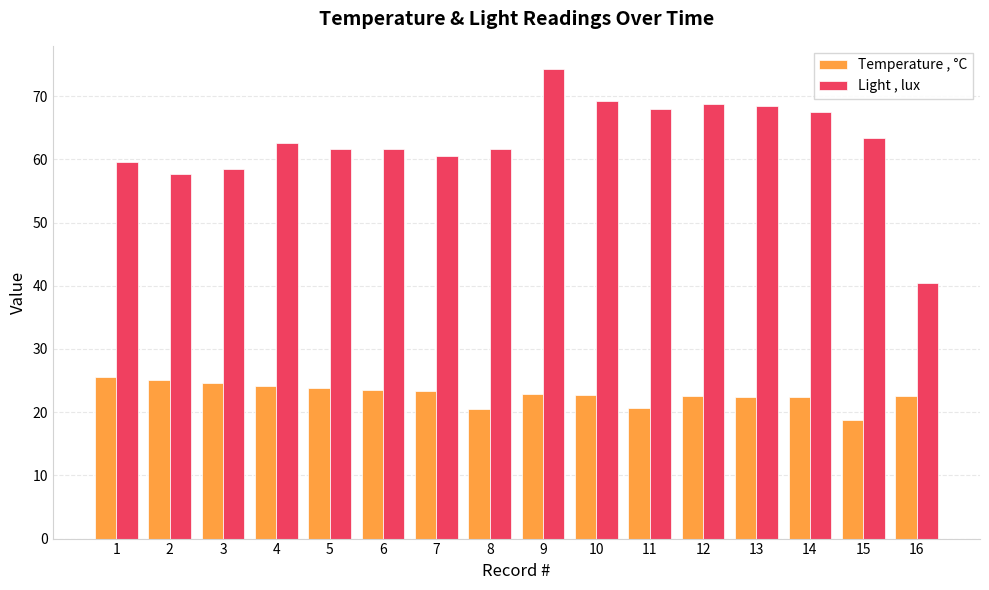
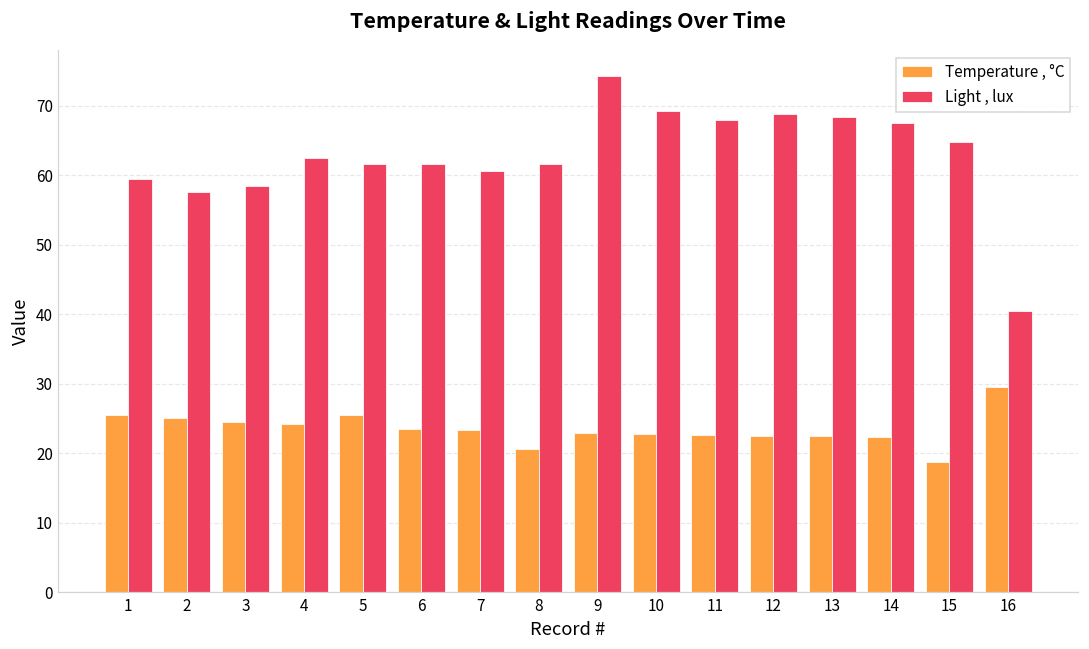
Temperature , °C, 5: 24 -> 26
Temperature , °C, 11: 21 -> 23
Light , lux, 15: 63 -> 65
Temperature , °C, 16: 23 -> 30
